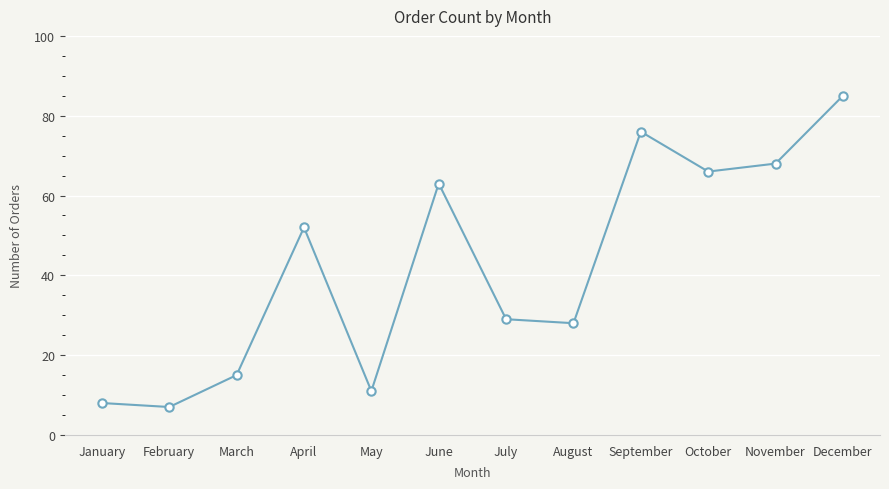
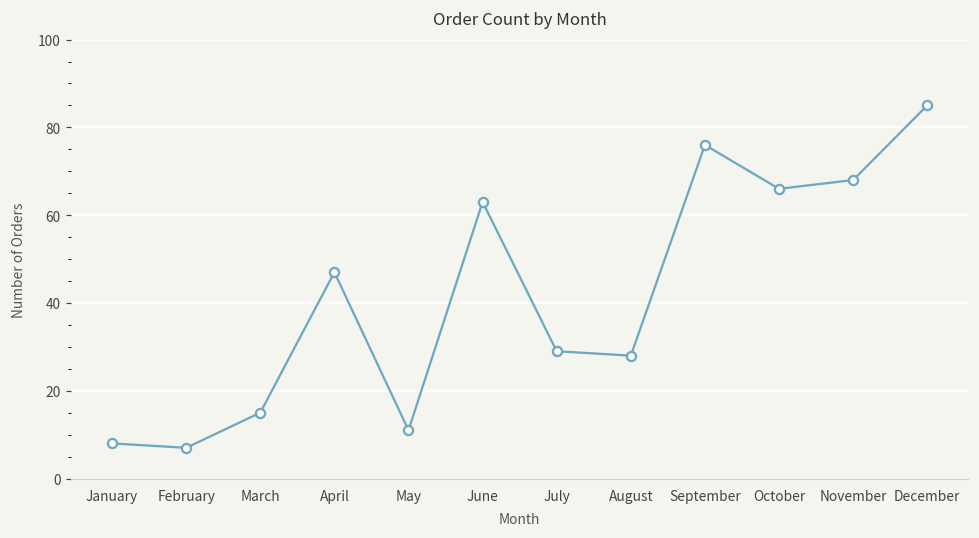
April: 52 -> 47
